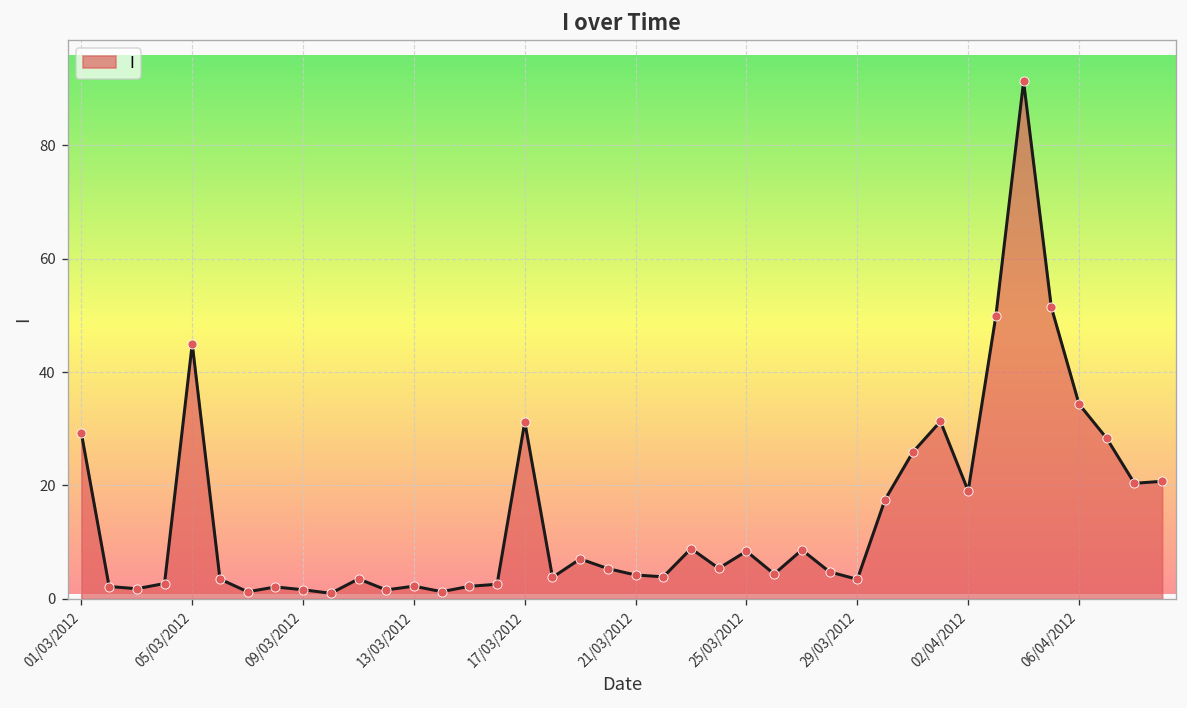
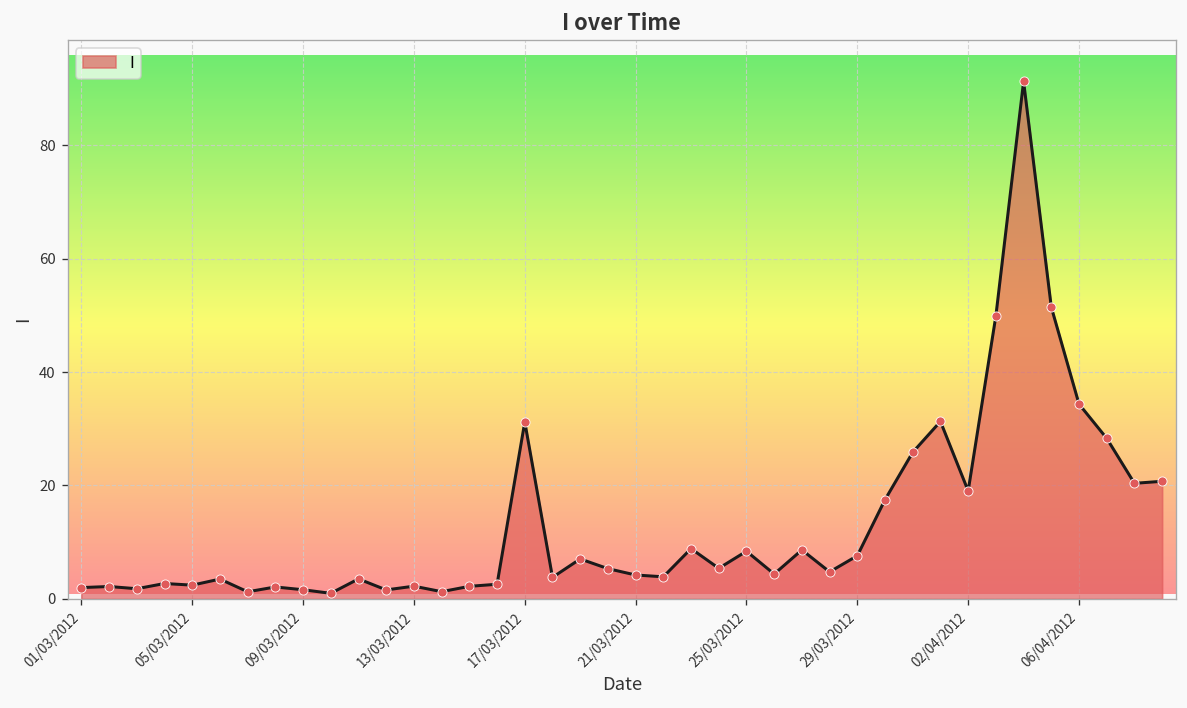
01/03/2012: 29 -> 2
05/03/2012: 45 -> 2
29/03/2012: 3 -> 8
